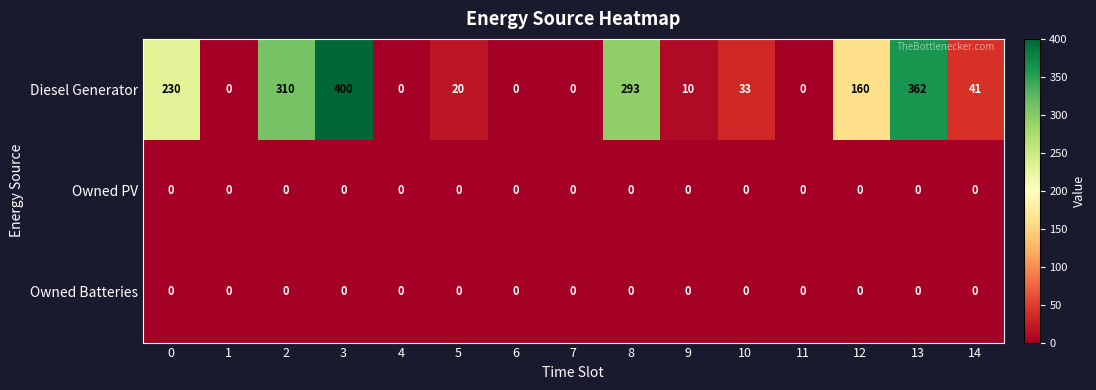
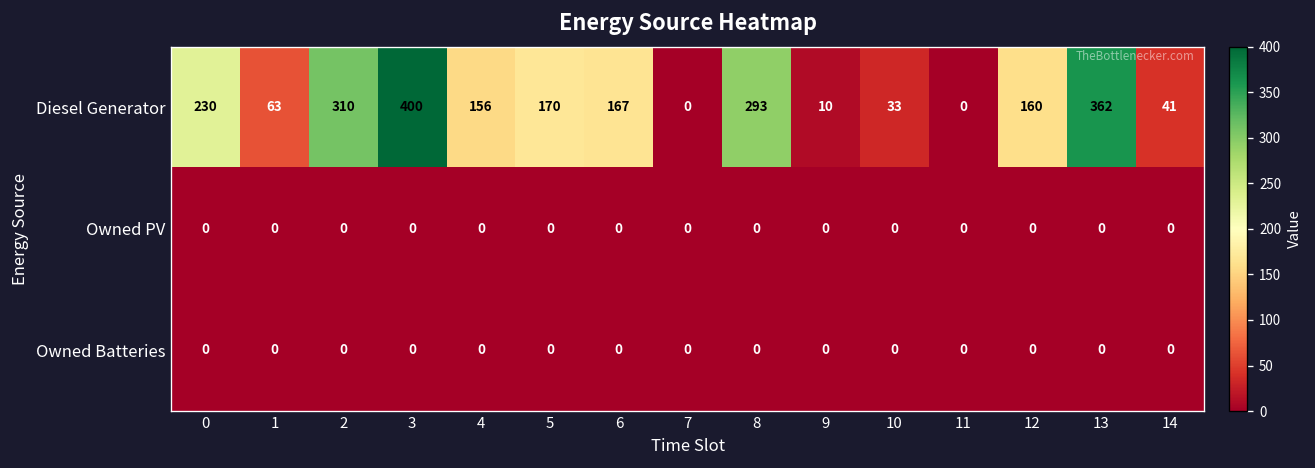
Diesel Generator, 1: 0 -> 63
Diesel Generator, 4: 0 -> 156
Diesel Generator, 5: 20 -> 170
Diesel Generator, 6: 0 -> 167
